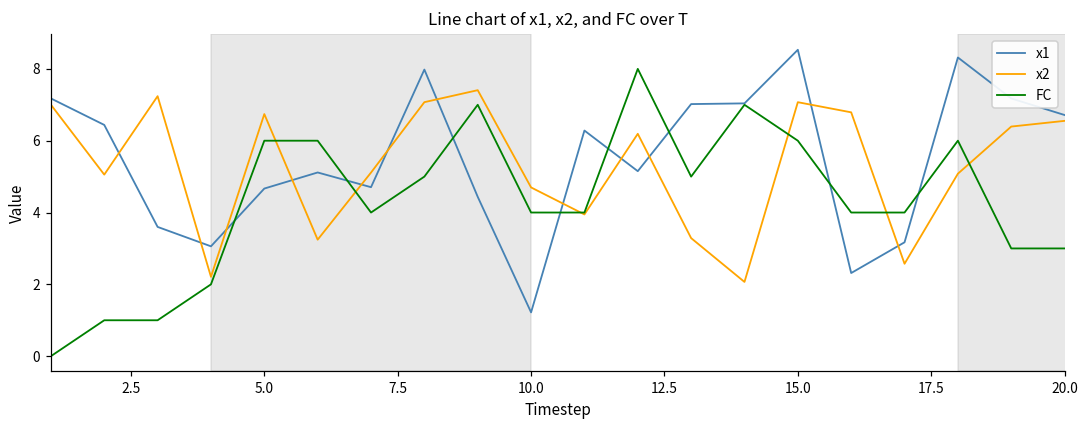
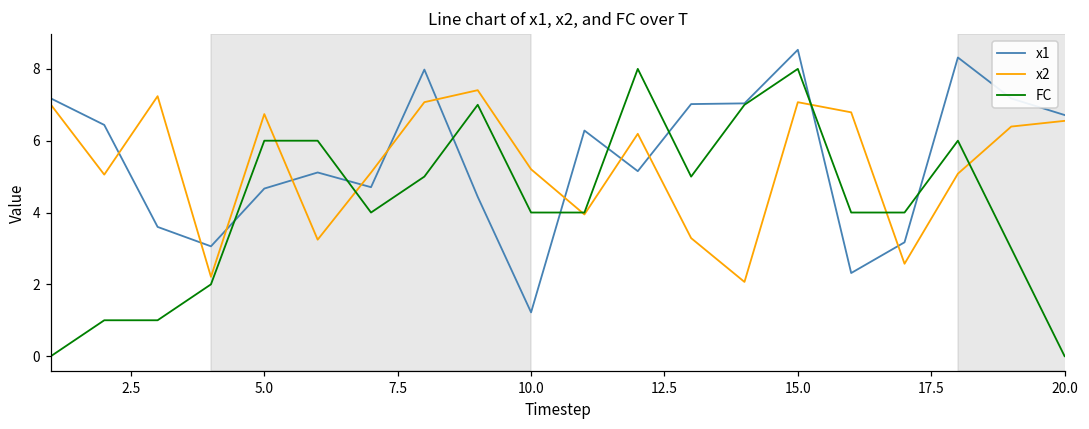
x2, 10.0: 4.7 -> 5.2
FC, 15.0: 6 -> 8
FC, 20.0: 3 -> 0
